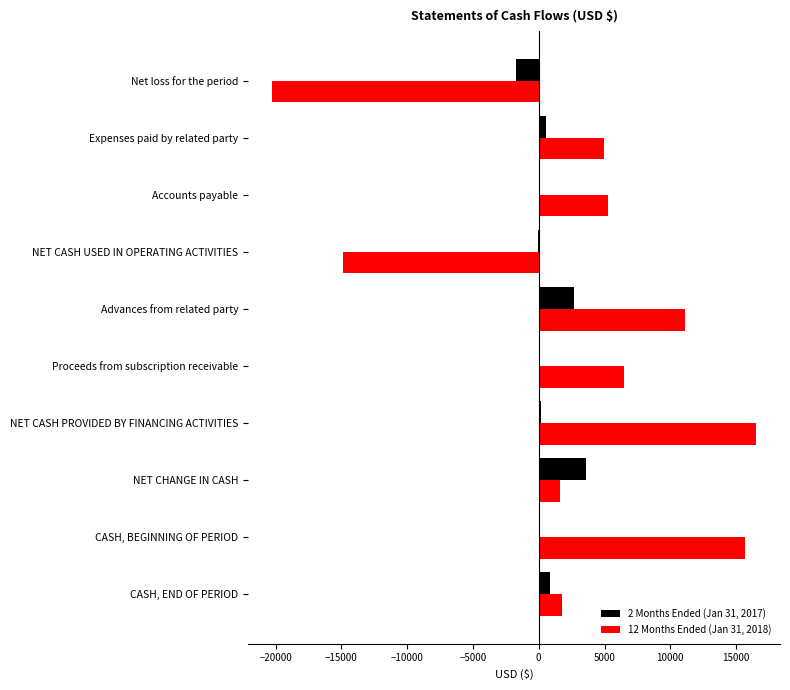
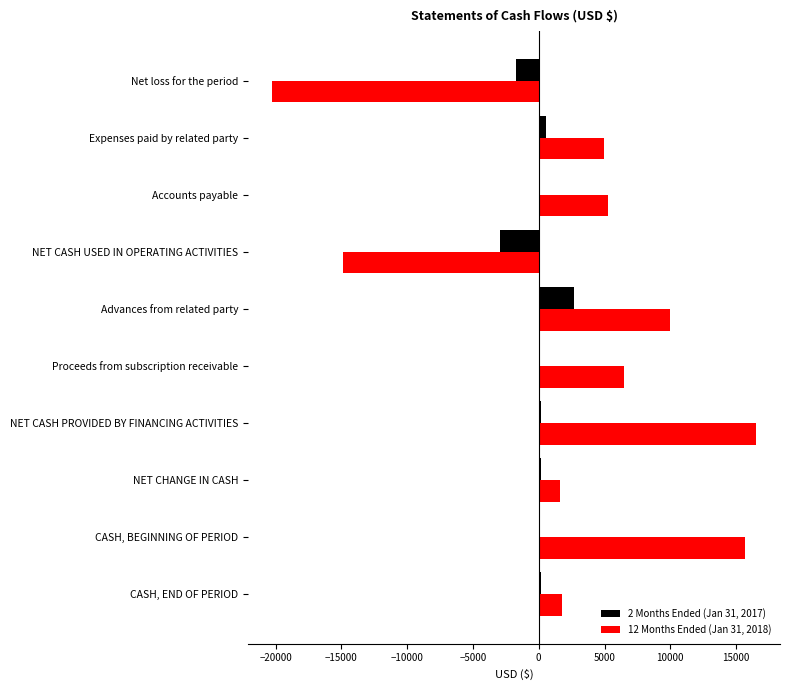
2 Months Ended (Jan 31, 2017), NET CASH USED IN OPERATING ACTIVITIES: 0 -> -2900
12 Months Ended (Jan 31, 2018), Advances from related party: 11100 -> 10000
2 Months Ended (Jan 31, 2017), NET CHANGE IN CASH: 3600 -> 200
2 Months Ended (Jan 31, 2017), CASH, END OF PERIOD: 900 -> 200
